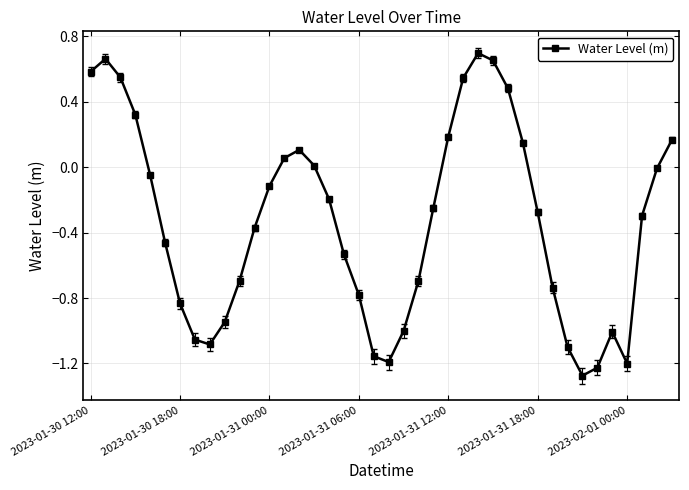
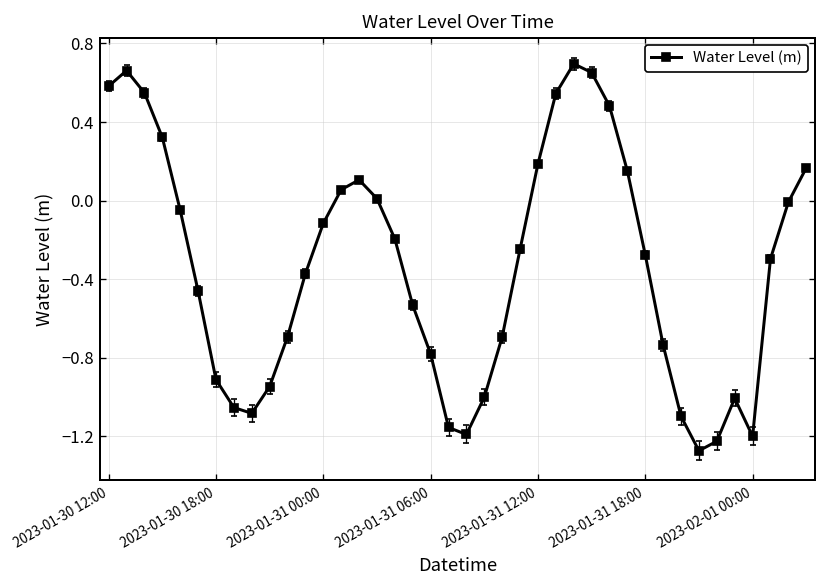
Water Level (m), 2023-01-30 18:00: -0.83 -> -0.91
